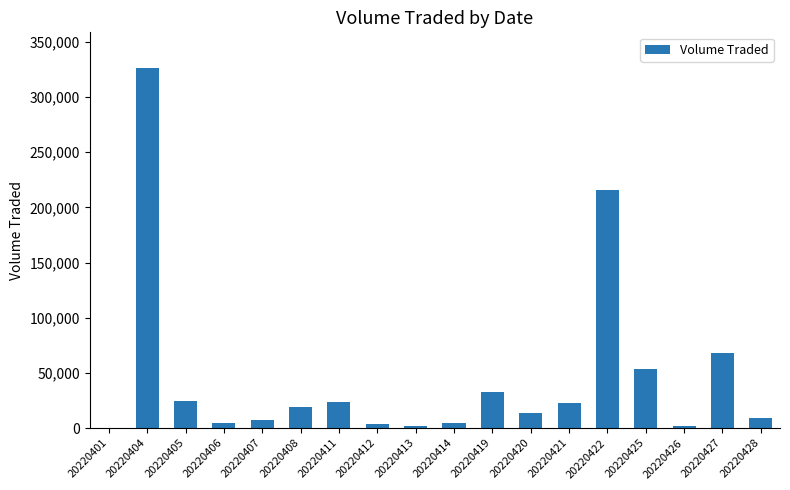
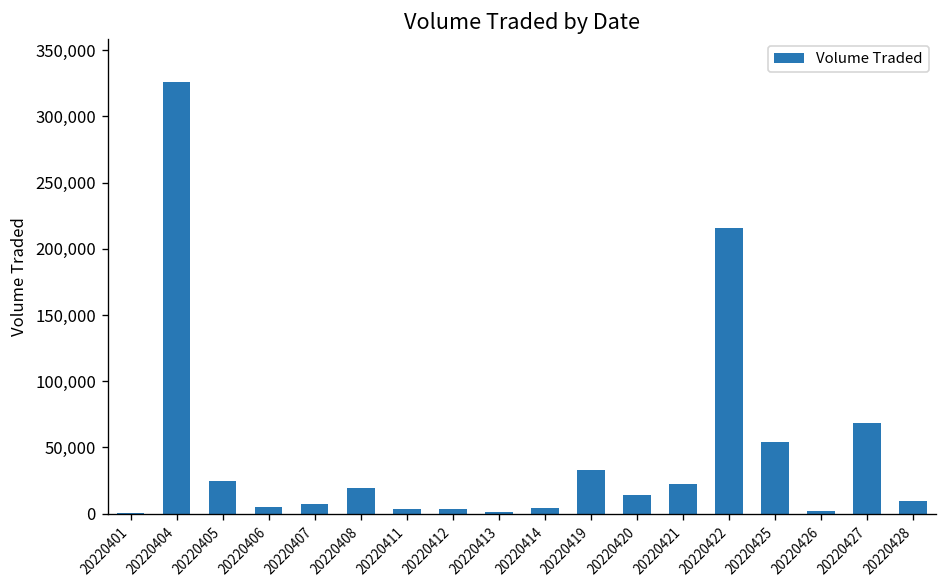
20220411: 24,000 -> 4,000
